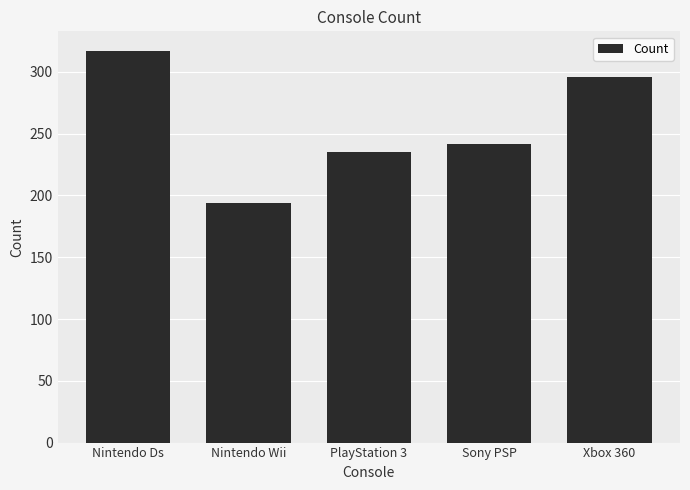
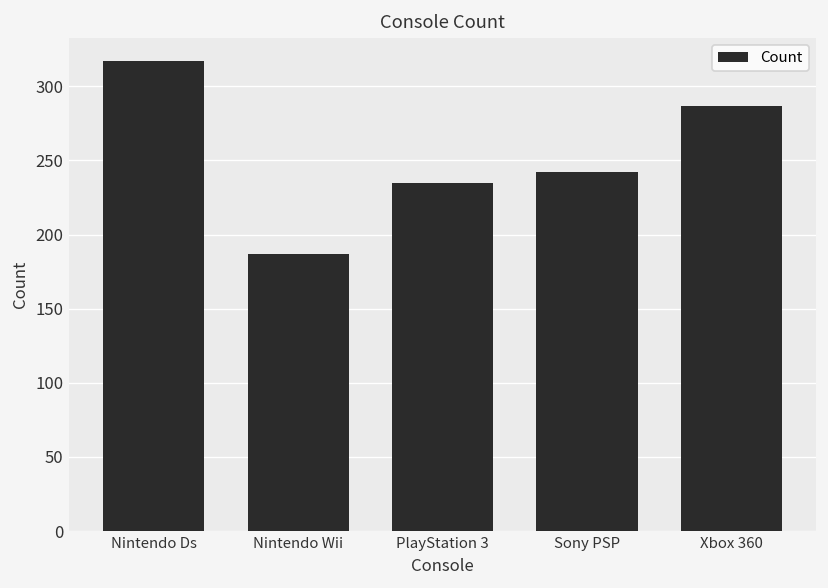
Nintendo Wii: 194 -> 187
Xbox 360: 296 -> 287
